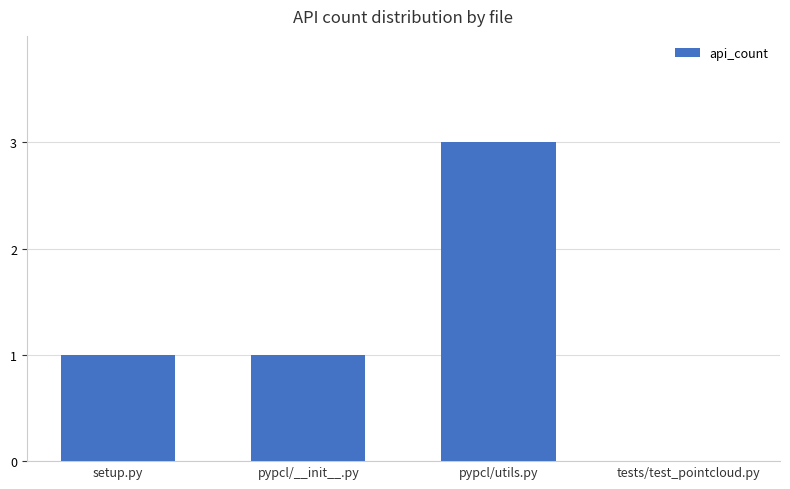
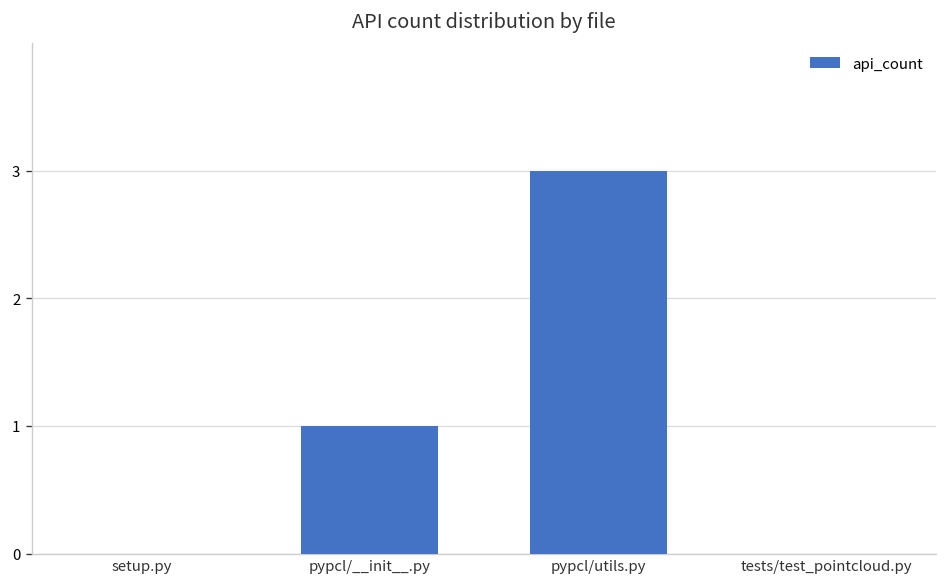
setup.py: 1 -> 0
